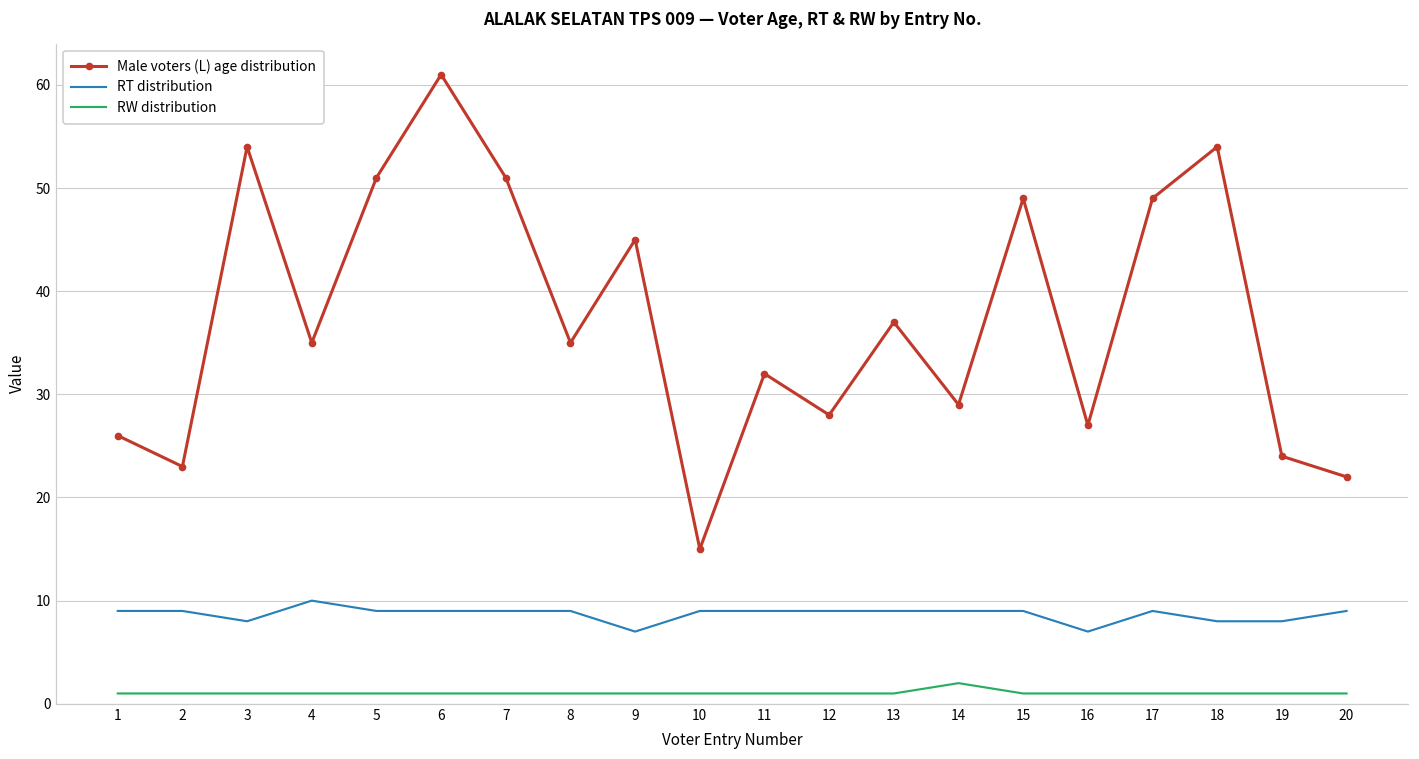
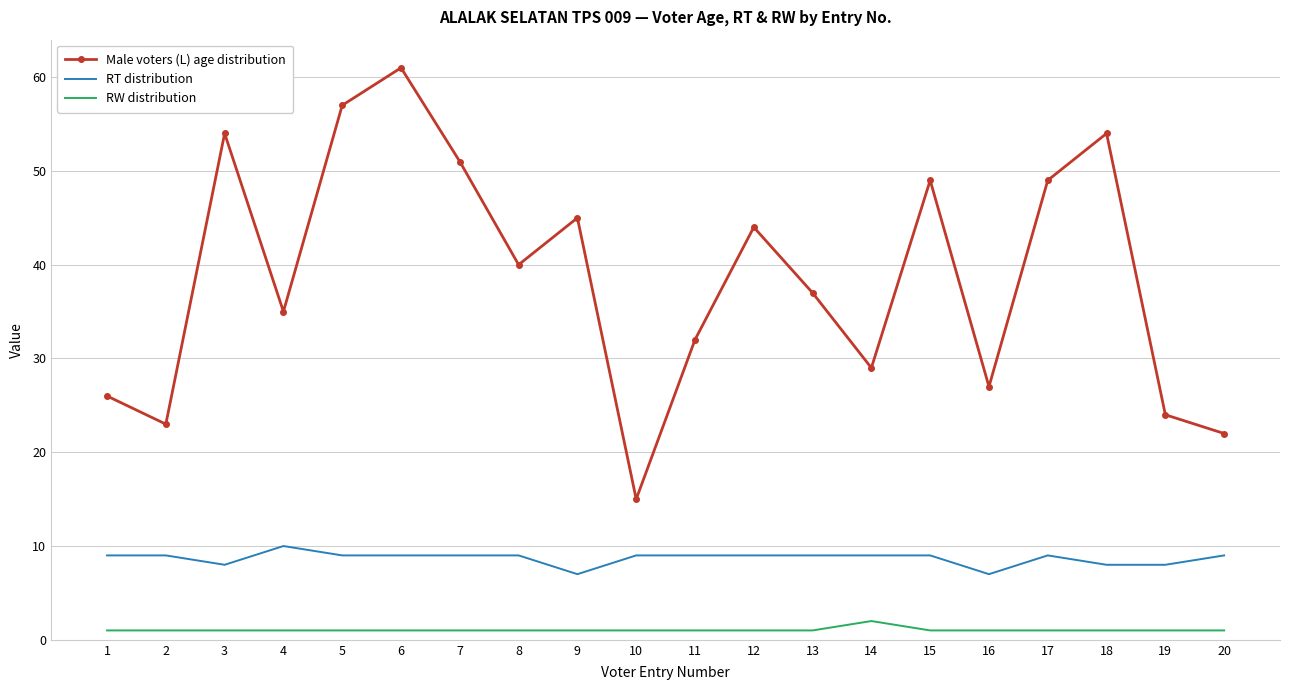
Male voters (L) age distribution, 5: 51 -> 57
Male voters (L) age distribution, 8: 35 -> 40
Male voters (L) age distribution, 12: 28 -> 44
